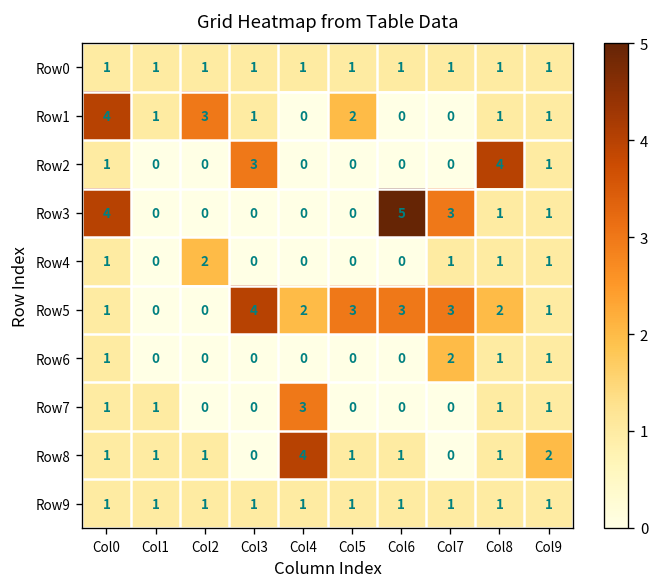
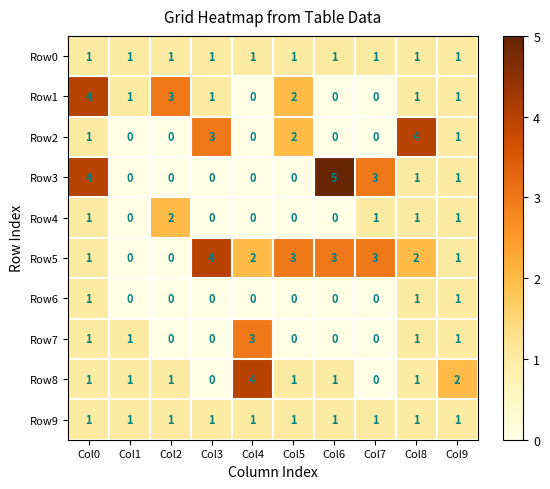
Row2, Col5: 0 -> 2
Row6, Col7: 2 -> 0
